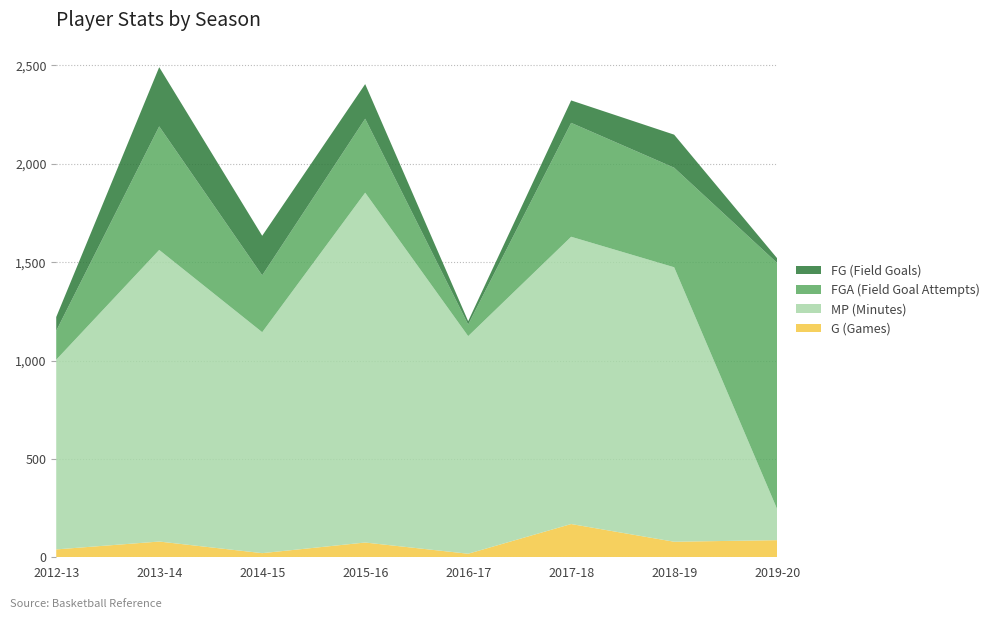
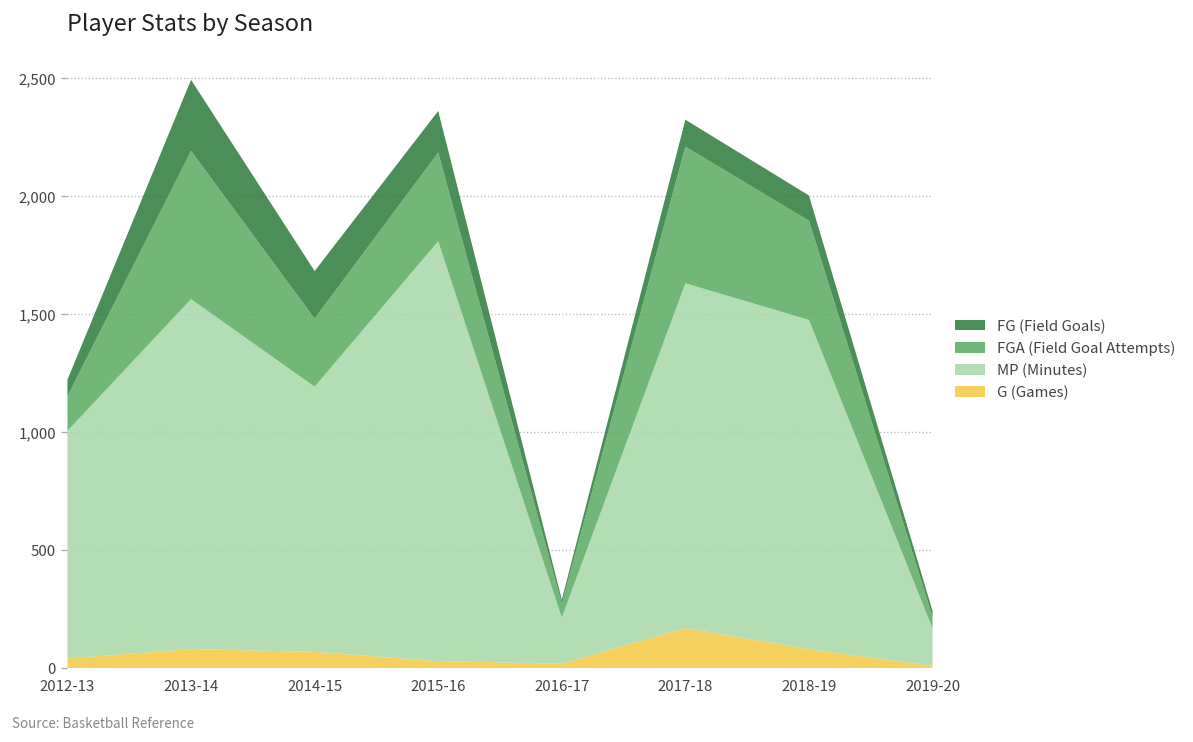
G (Games), 2014-15: 20 -> 70
G (Games), 2015-16: 80 -> 30
MP (Minutes), 2016-17: 1,110 -> 200
FGA (Field Goal Attempts), 2018-19: 510 -> 420
FG (Field Goals), 2018-19: 170 -> 110
G (Games), 2019-20: 90 -> 10
FGA (Field Goal Attempts), 2019-20: 1,250 -> 50
